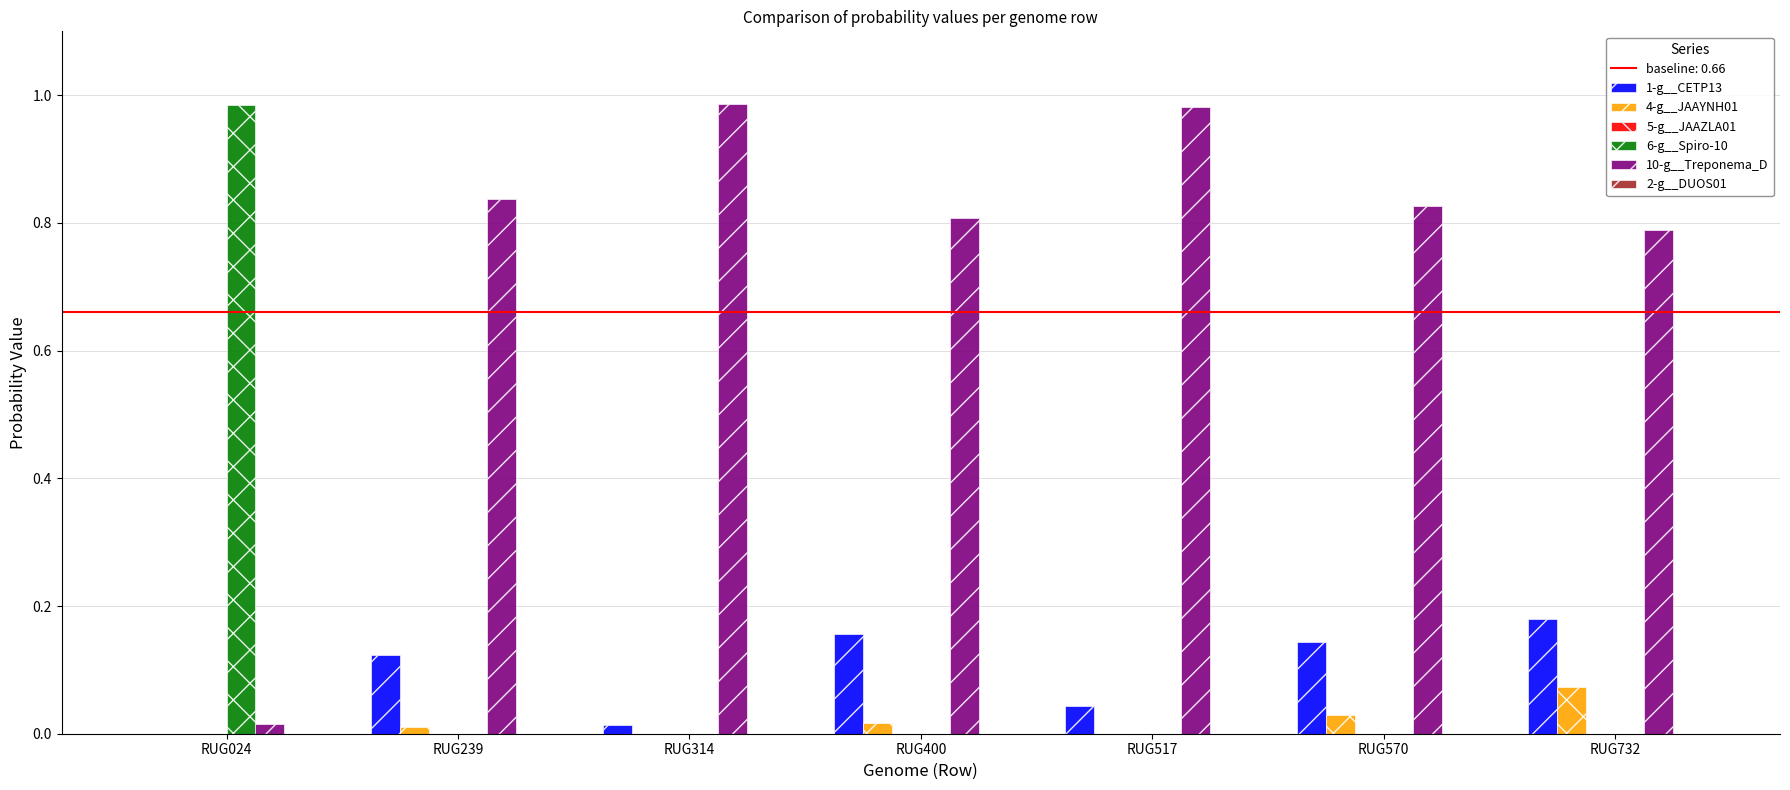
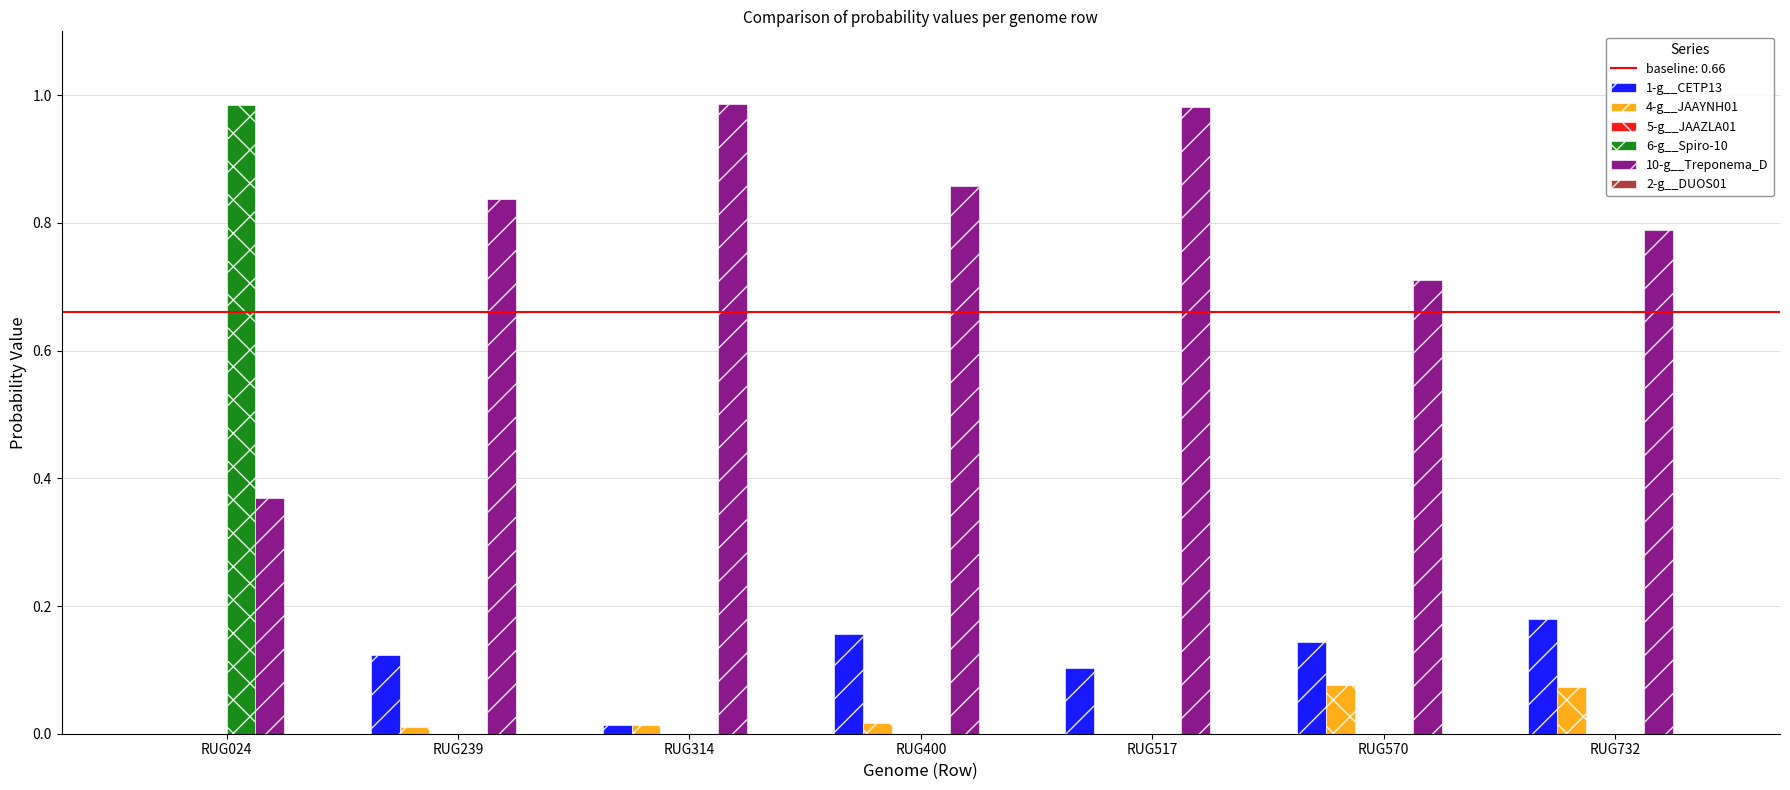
10-g__Treponema_D, RUG024: 0.01 -> 0.37
4-g__JAAYNH01, RUG314: 0.00 -> 0.01
10-g__Treponema_D, RUG400: 0.81 -> 0.86
1-g__CETP13, RUG517: 0.04 -> 0.10
4-g__JAAYNH01, RUG570: 0.03 -> 0.08
10-g__Treponema_D, RUG570: 0.83 -> 0.71
